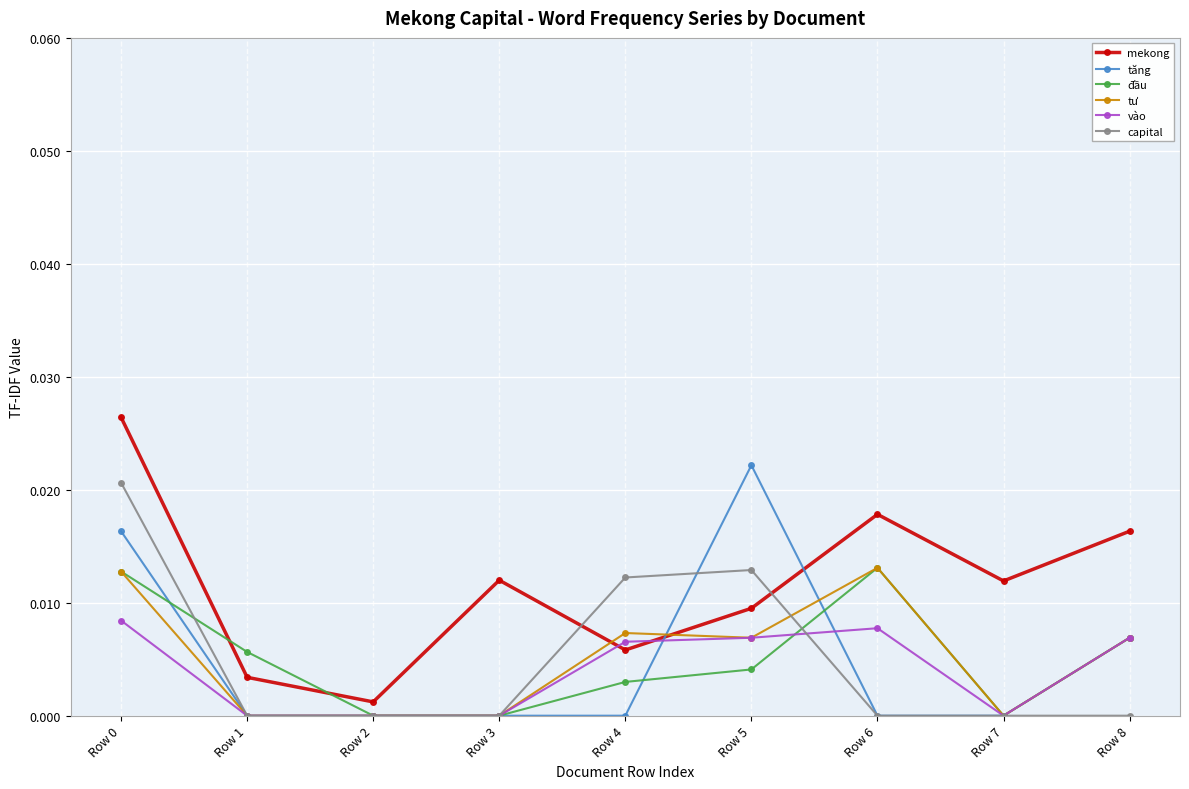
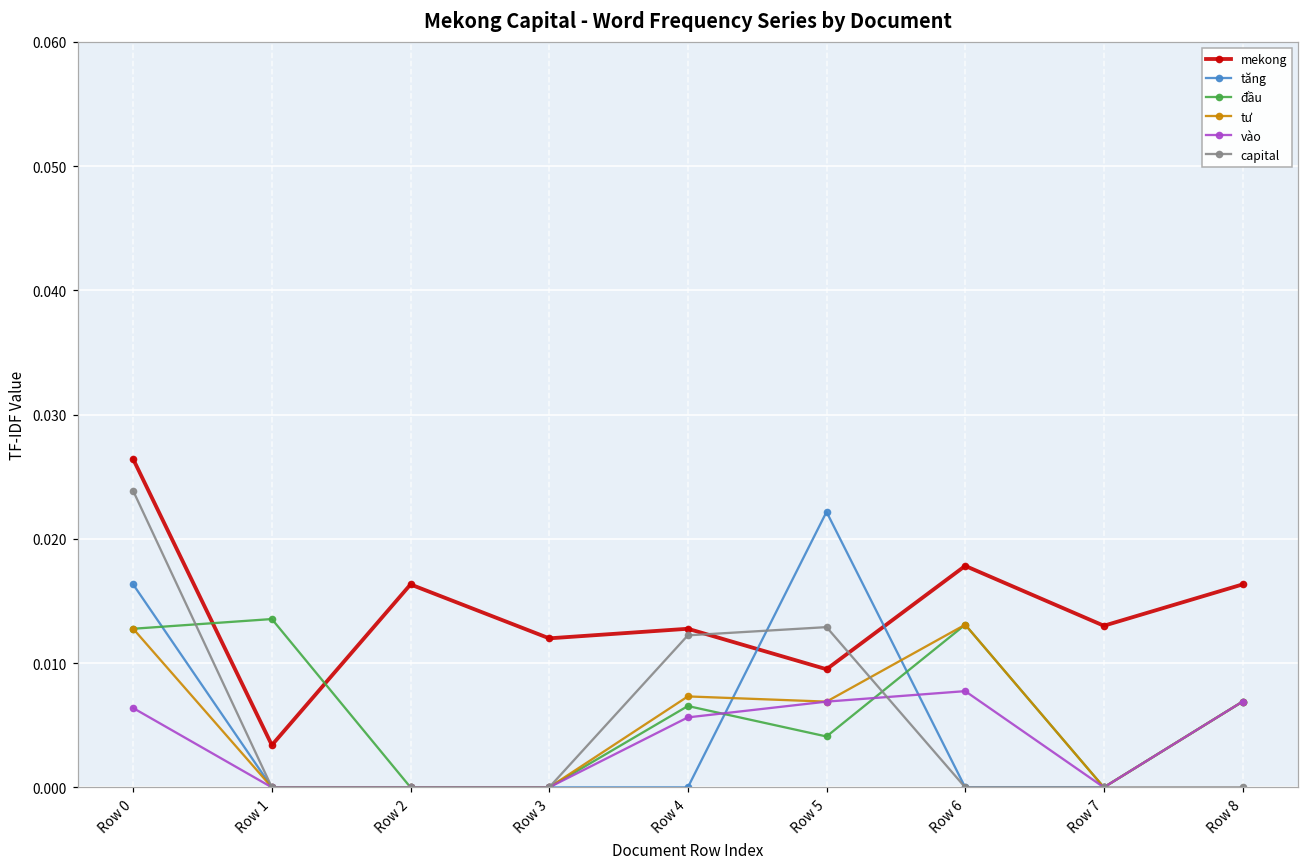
vào, Row 0: 0.0084 -> 0.0064
capital, Row 0: 0.0206 -> 0.0239
đầu, Row 1: 0.0056 -> 0.0135
mekong, Row 2: 0.0012 -> 0.0163
mekong, Row 4: 0.0058 -> 0.0128
đầu, Row 4: 0.0030 -> 0.0065
vào, Row 4: 0.0065 -> 0.0056
mekong, Row 7: 0.0119 -> 0.0130
